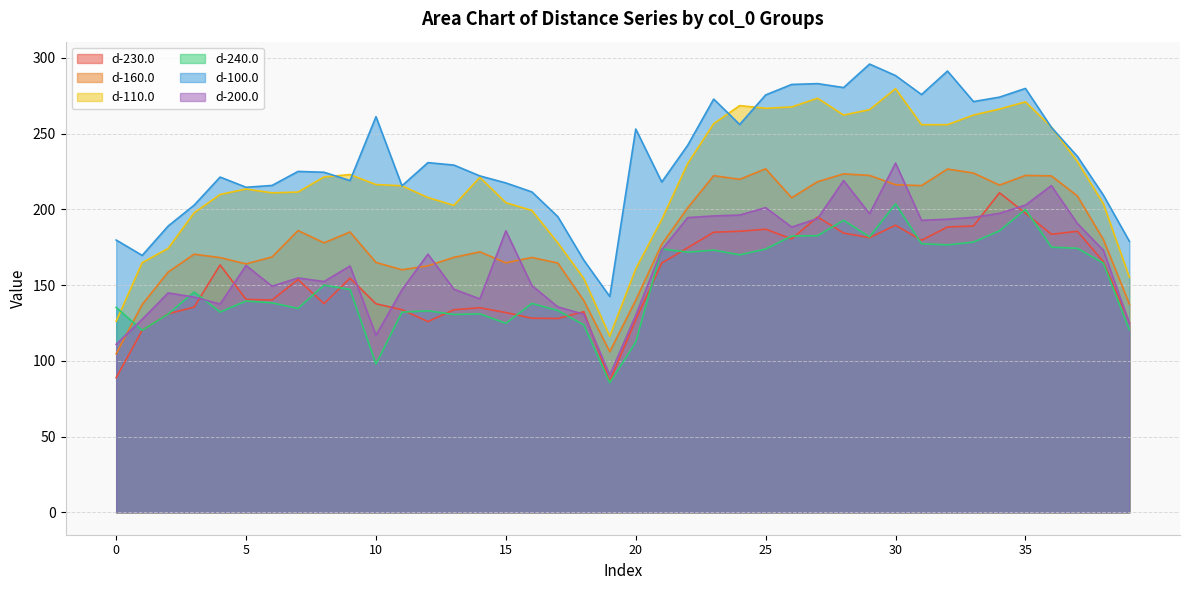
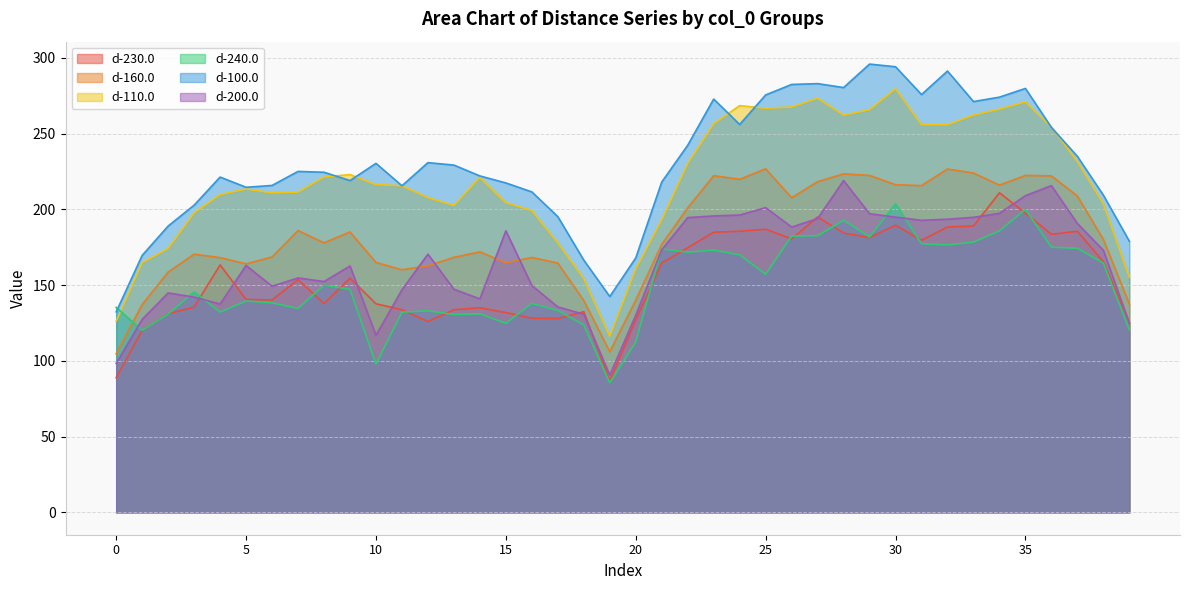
d-100.0, 0: 180 -> 132
d-200.0, 0: 111 -> 98
d-100.0, 10: 261 -> 230
d-100.0, 20: 253 -> 168
d-240.0, 25: 174 -> 157
d-100.0, 30: 288 -> 294
d-200.0, 30: 231 -> 195
d-200.0, 35: 203 -> 209
